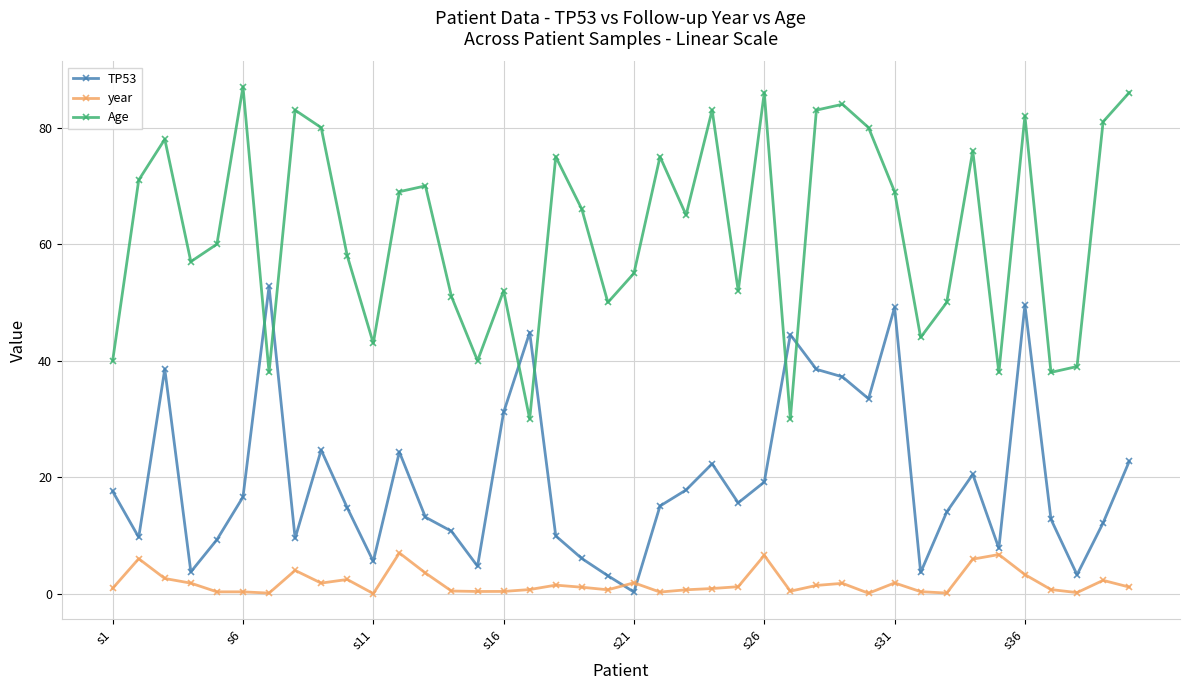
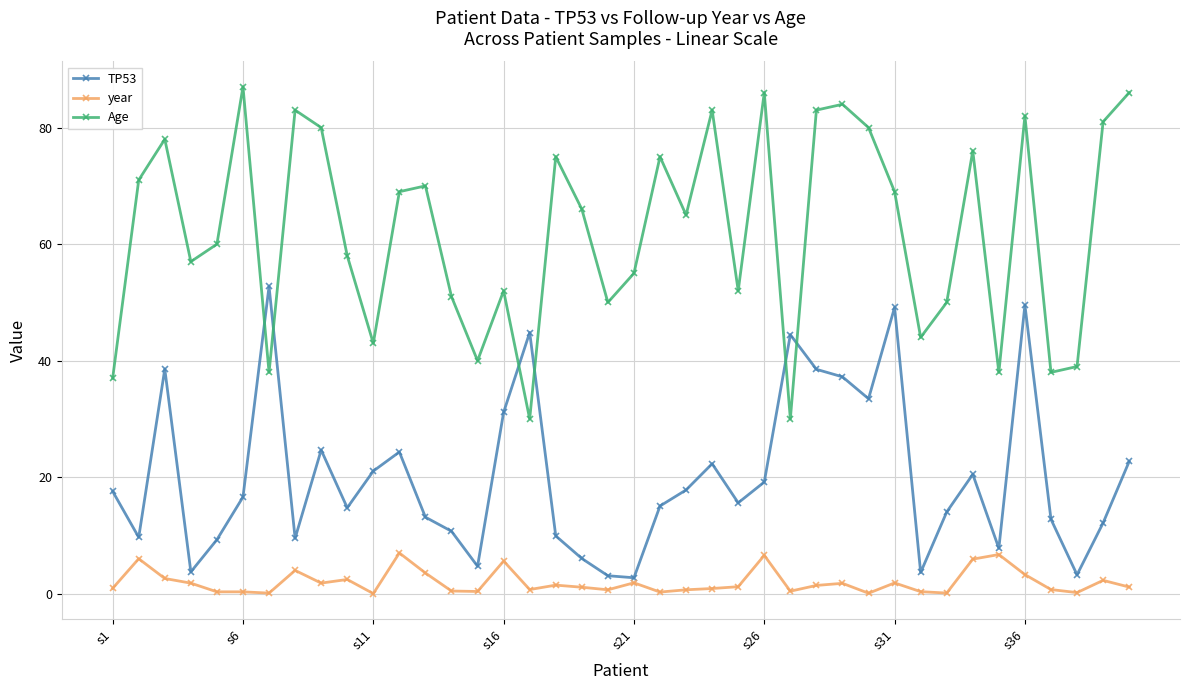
Age, s1: 40 -> 37
TP53, s11: 6 -> 21
year, s16: 0 -> 6
TP53, s21: 0 -> 3
